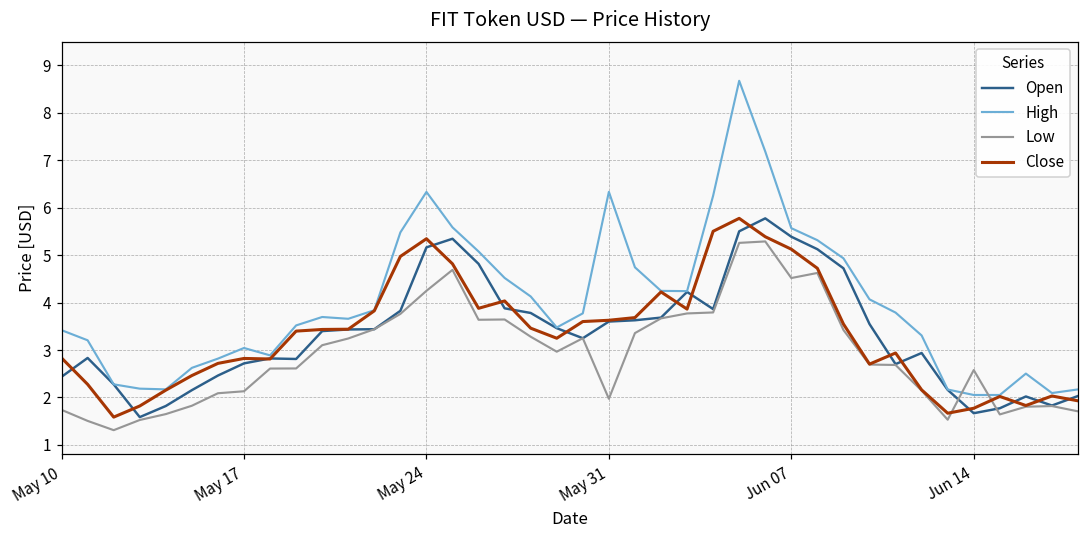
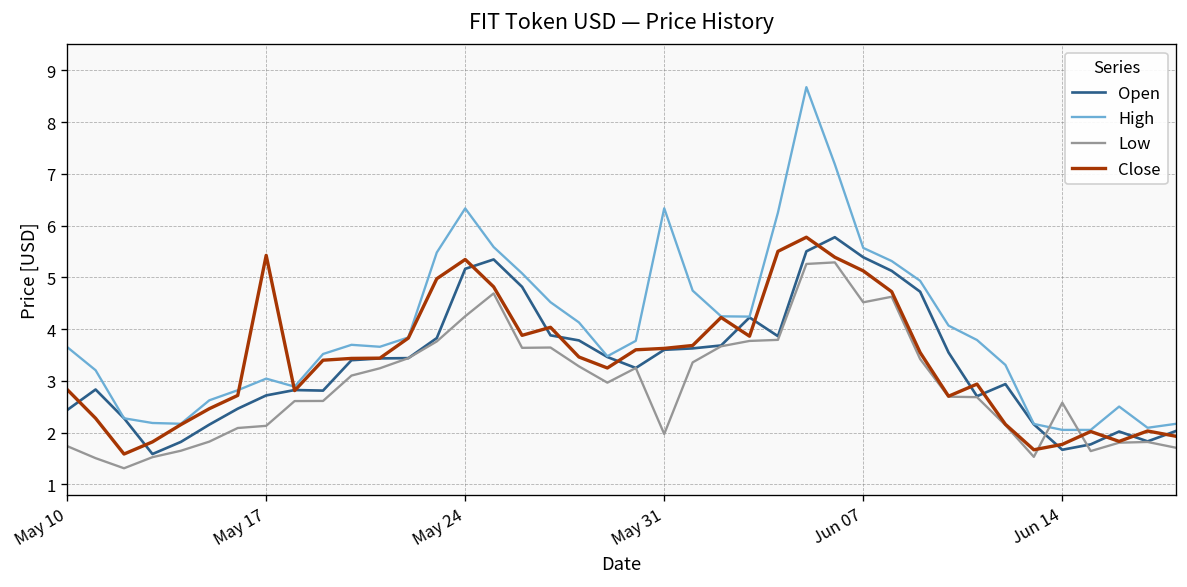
High, May 10: 3.4 -> 3.7
Close, May 17: 2.8 -> 5.4
